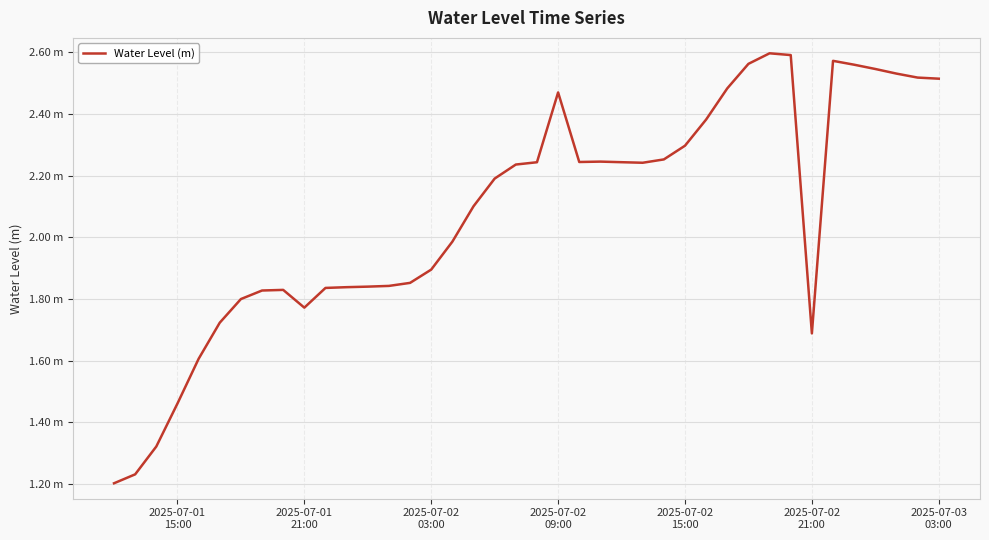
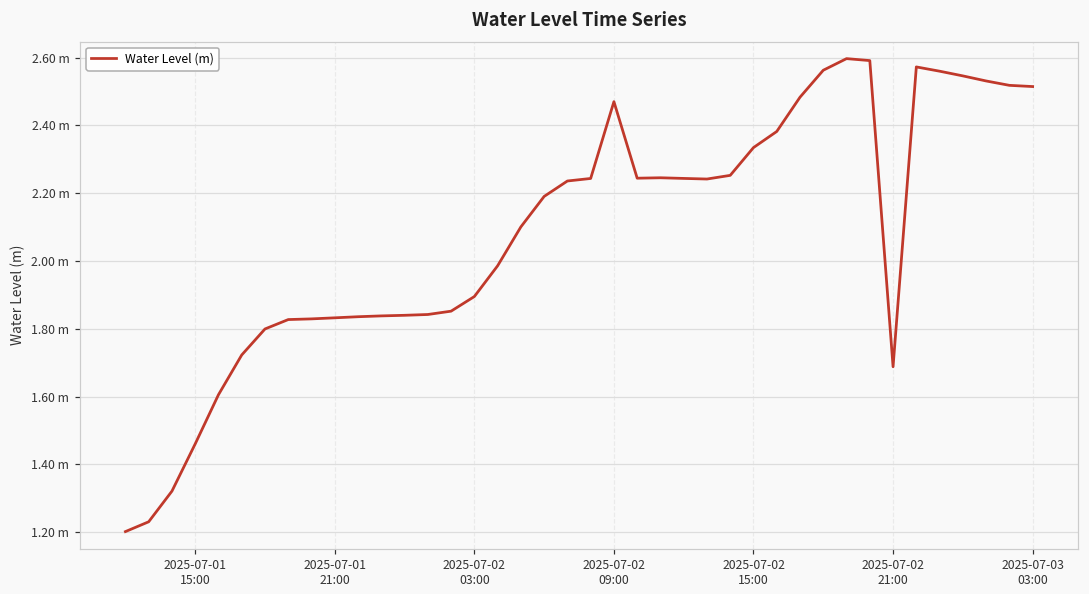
2025-07-01 21:00: 1.77 m -> 1.83 m
2025-07-02 15:00: 2.30 m -> 2.33 m
